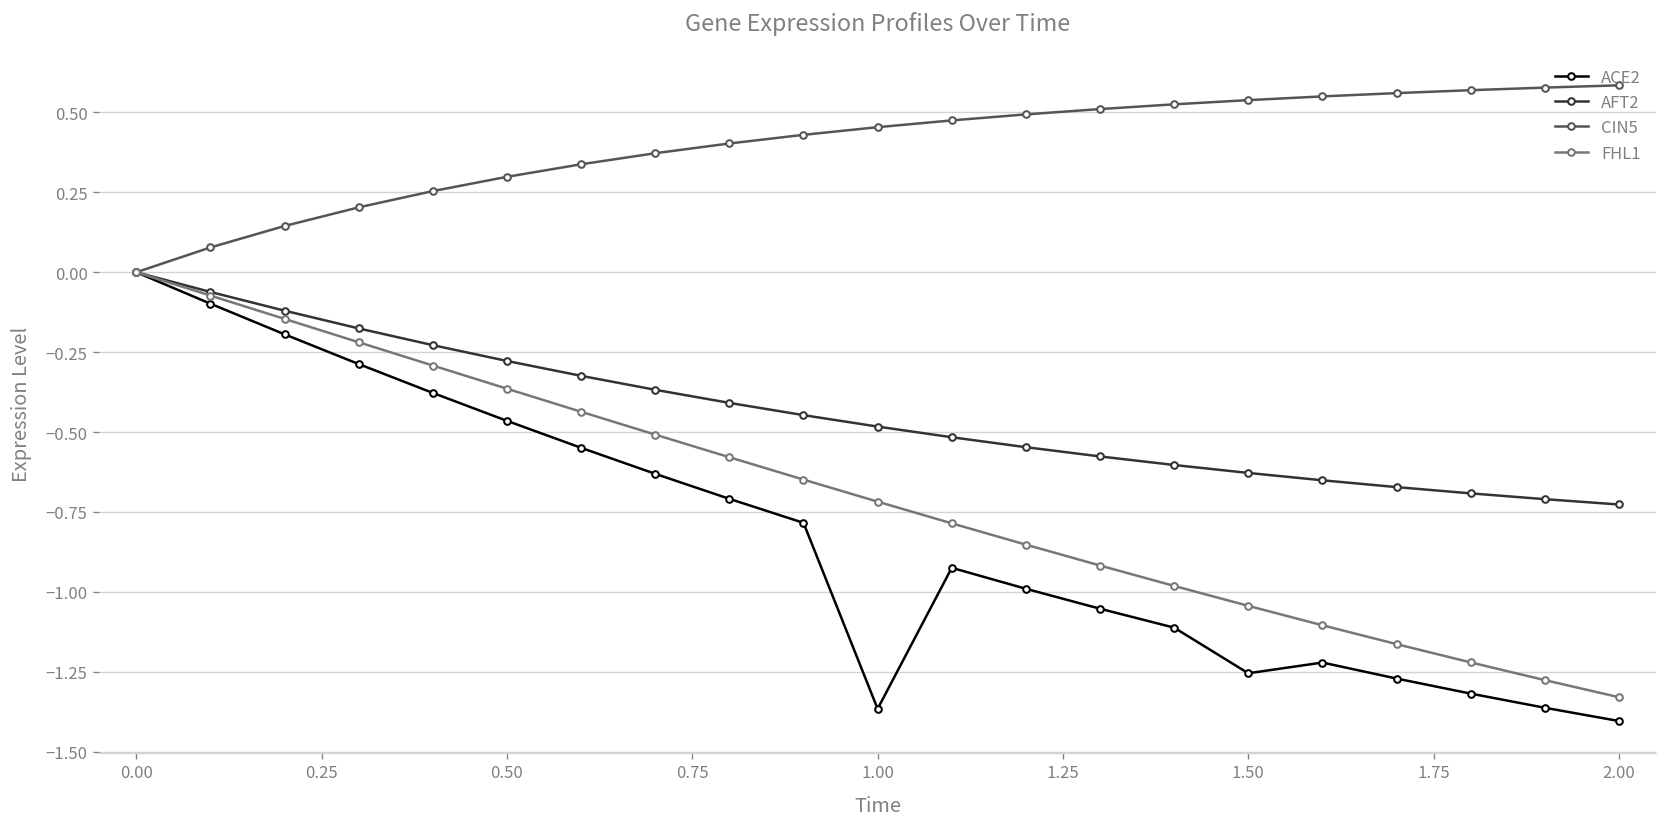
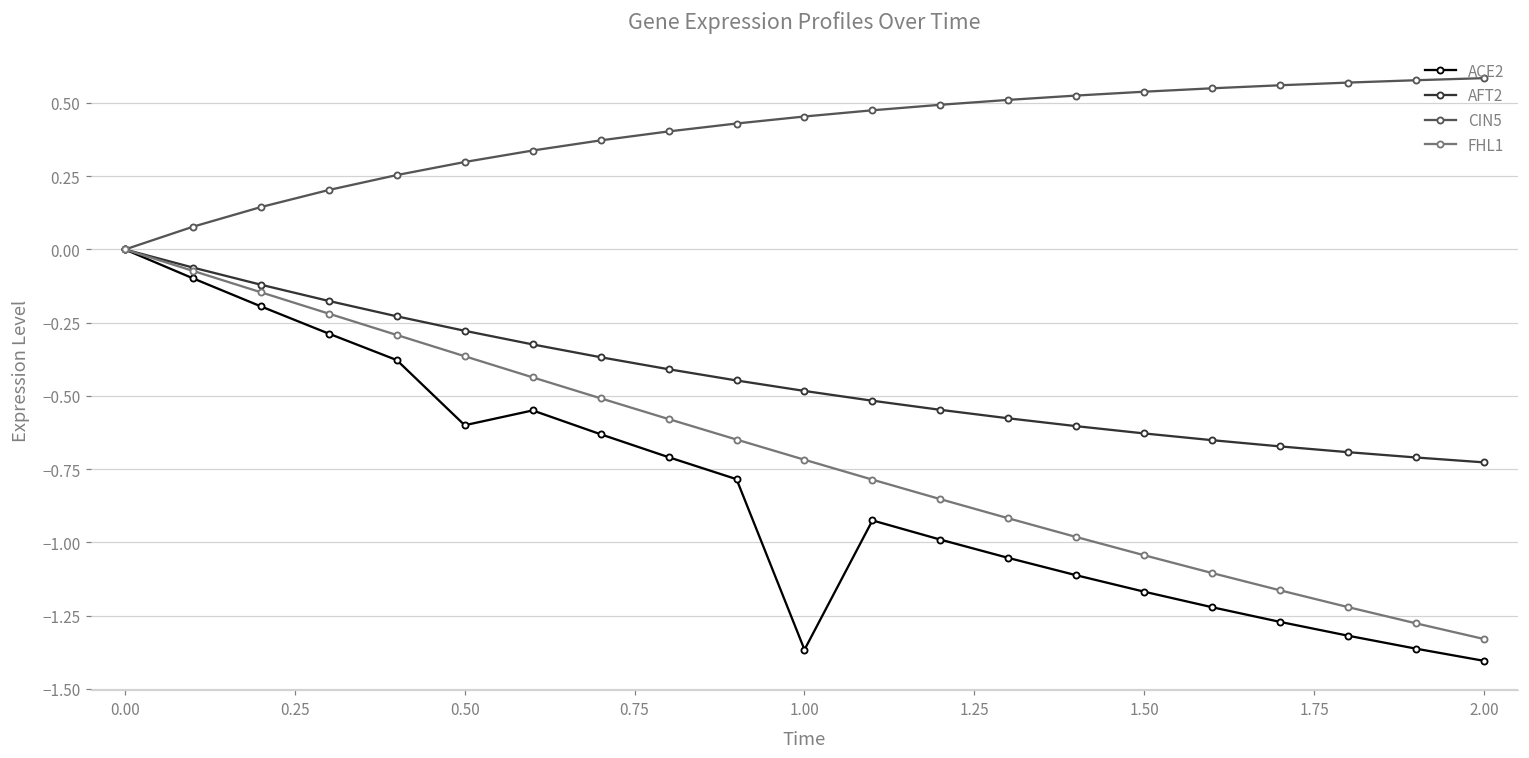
ACE2, 0.50: -0.46 -> -0.60
ACE2, 1.50: -1.25 -> -1.17
